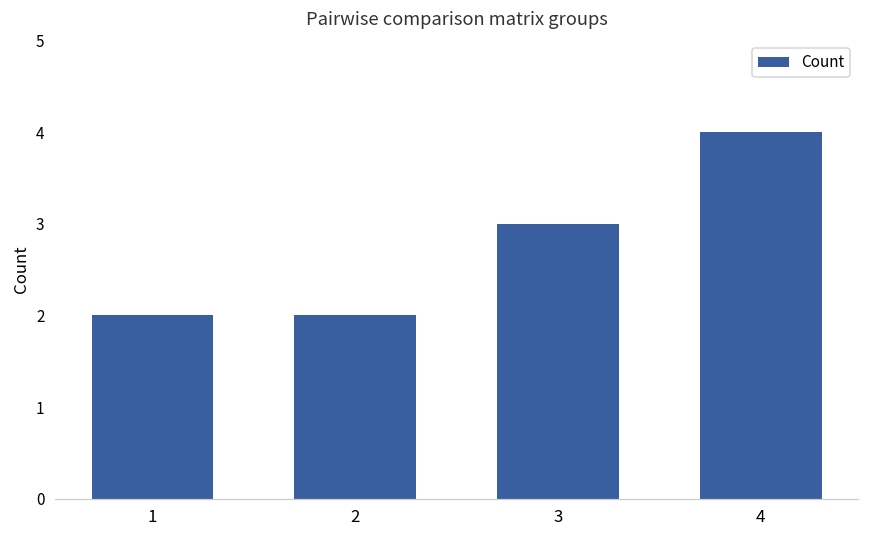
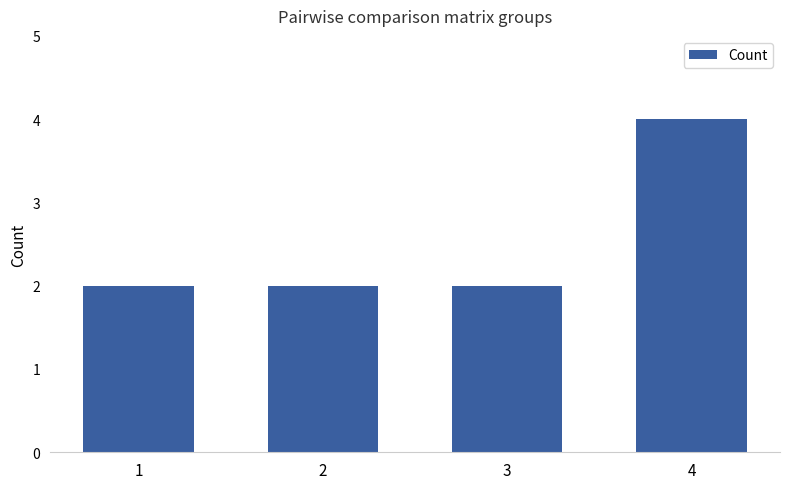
3: 3 -> 2
